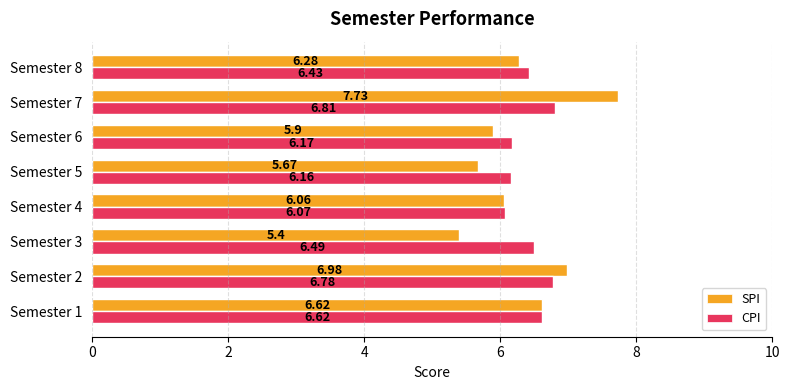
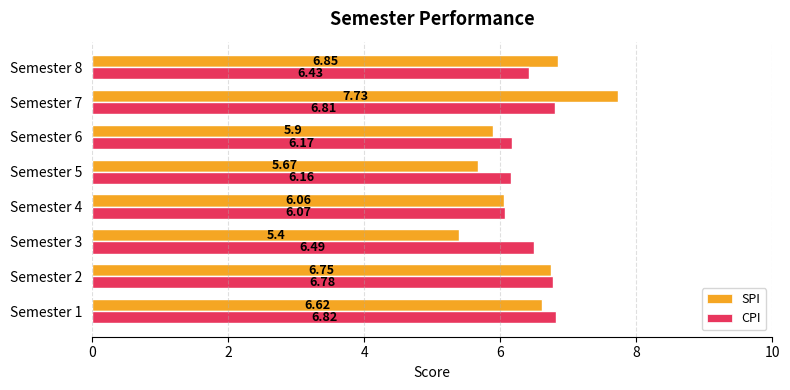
SPI, Semester 8: 6.28 -> 6.85
SPI, Semester 2: 6.98 -> 6.75
CPI, Semester 1: 6.62 -> 6.82
